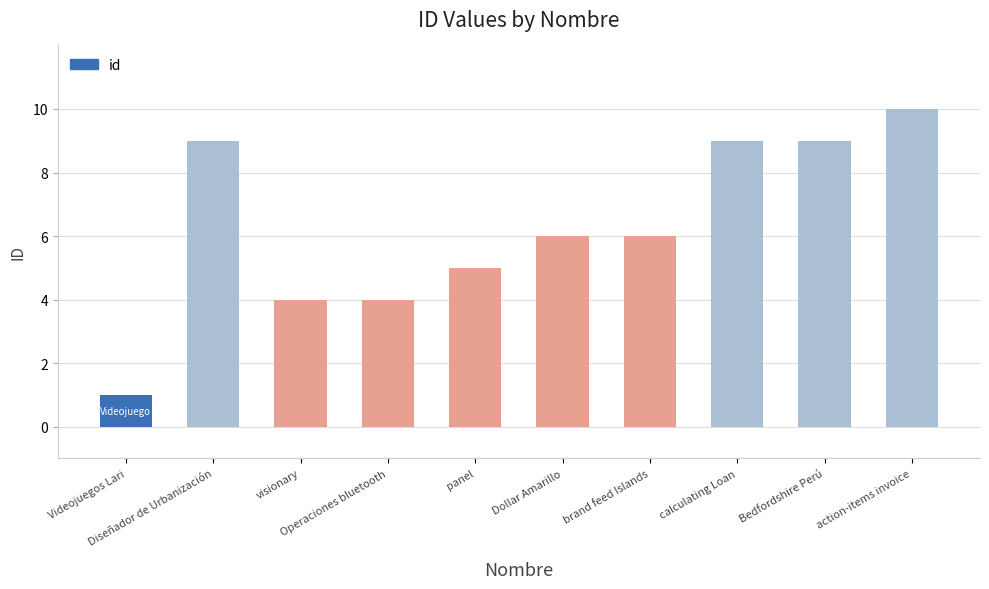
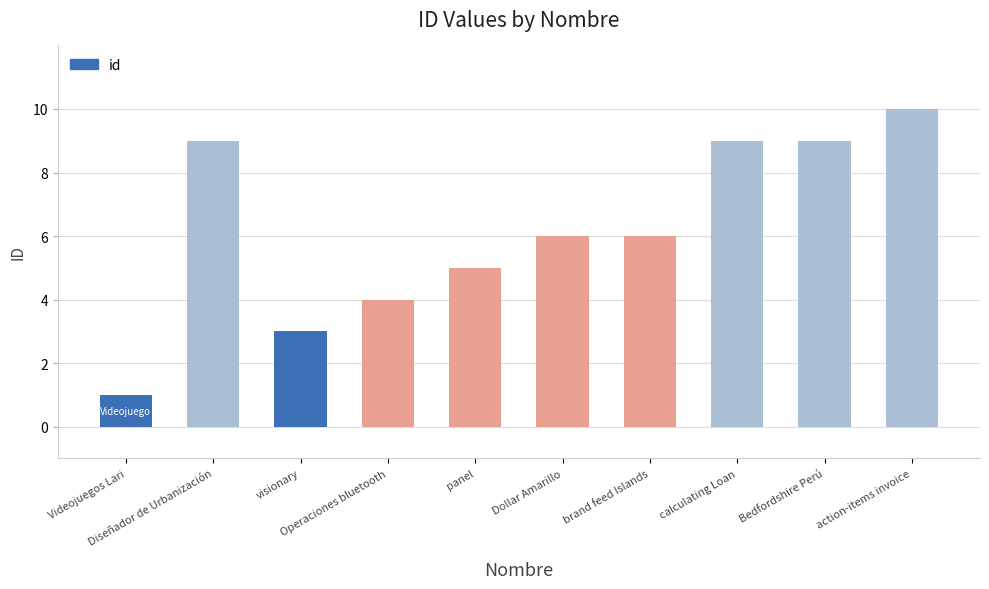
visionary: 4 -> 3
